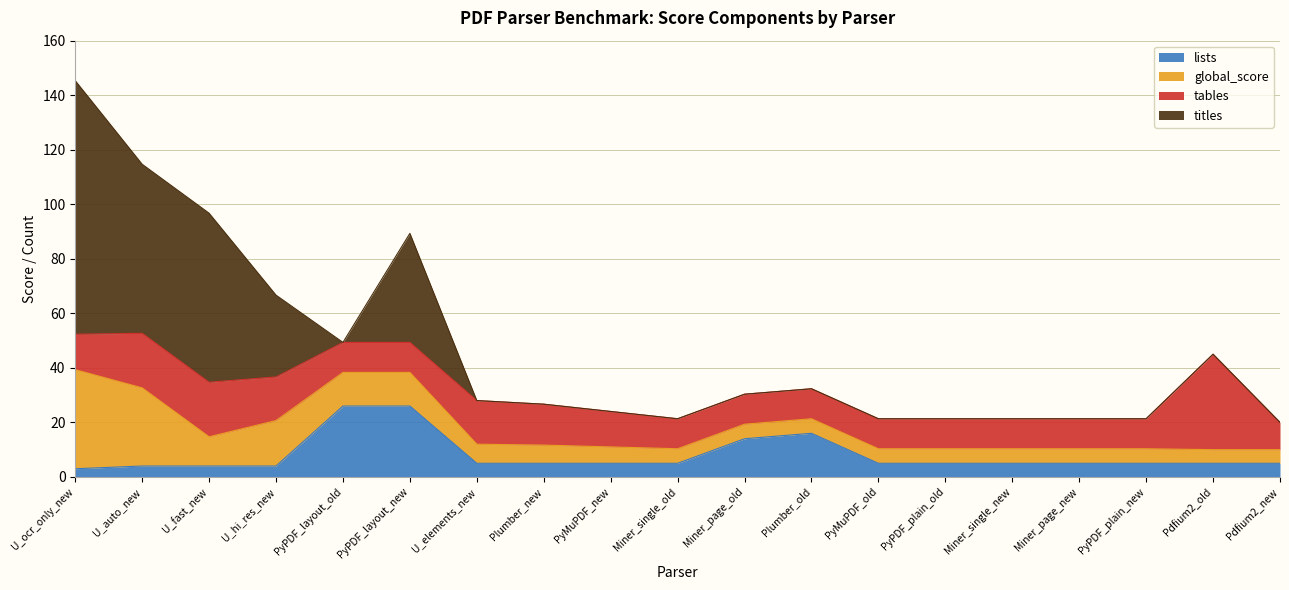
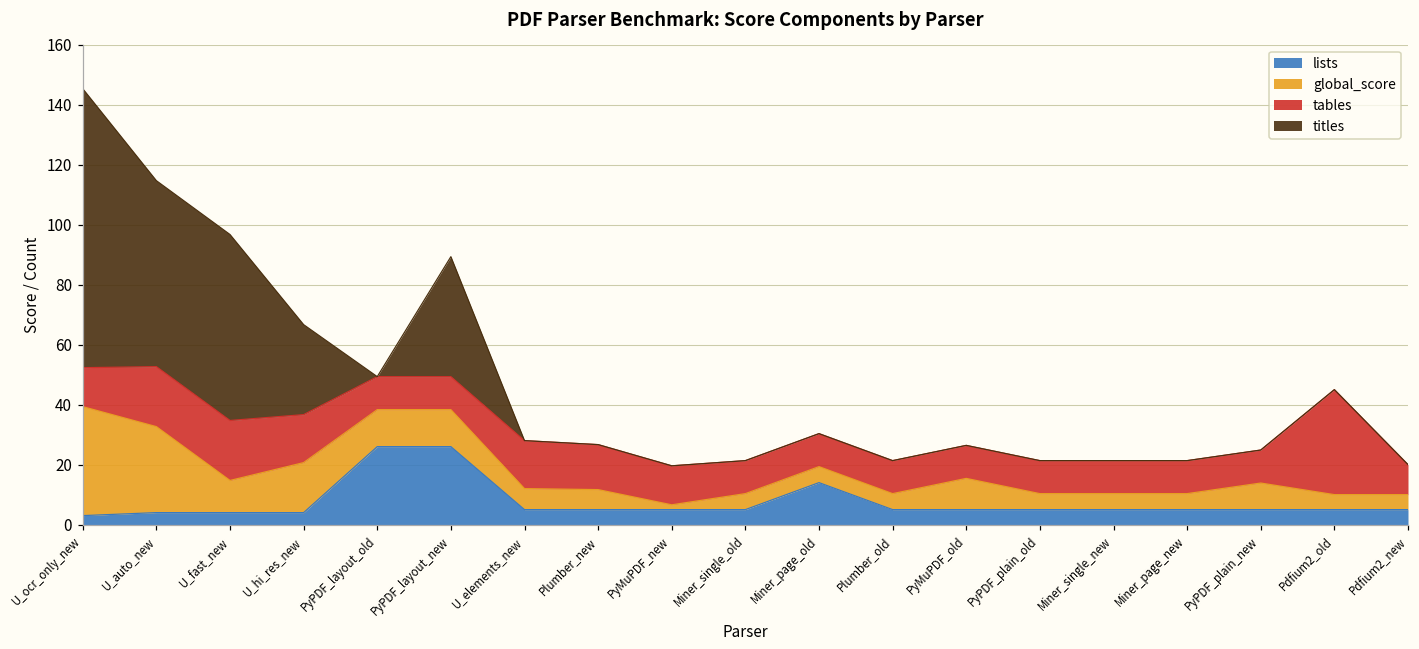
global_score, PyMuPDF_new: 6 -> 2
lists, Plumber_old: 16 -> 5
global_score, PyMuPDF_old: 5 -> 10
global_score, PyPDF_plain_new: 5 -> 9
